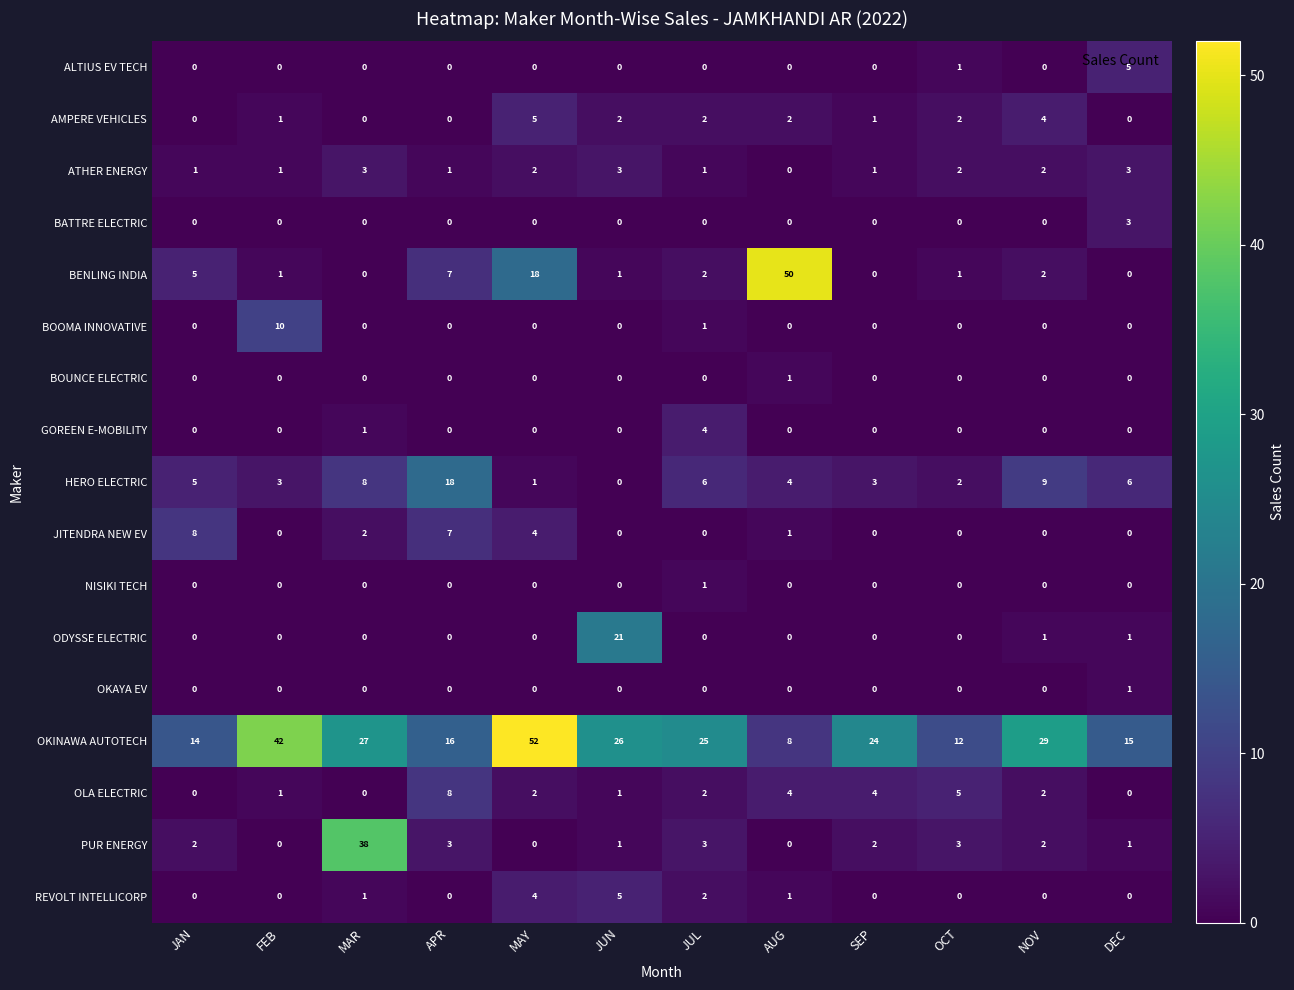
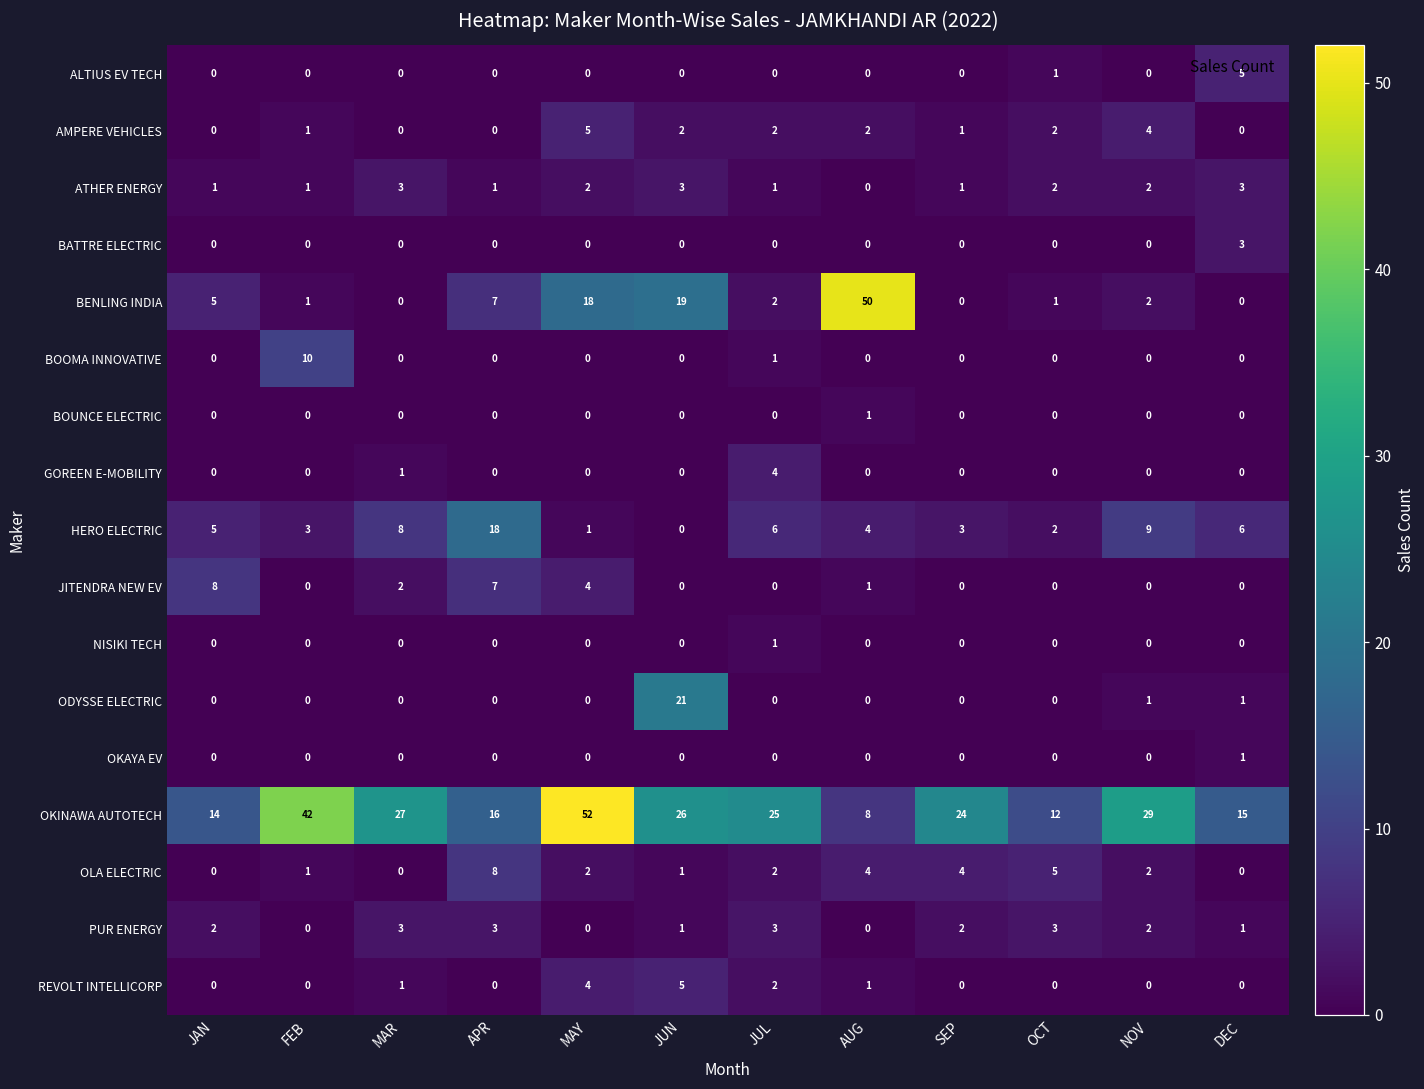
BENLING INDIA, JUN: 1 -> 19
PUR ENERGY, MAR: 38 -> 3
